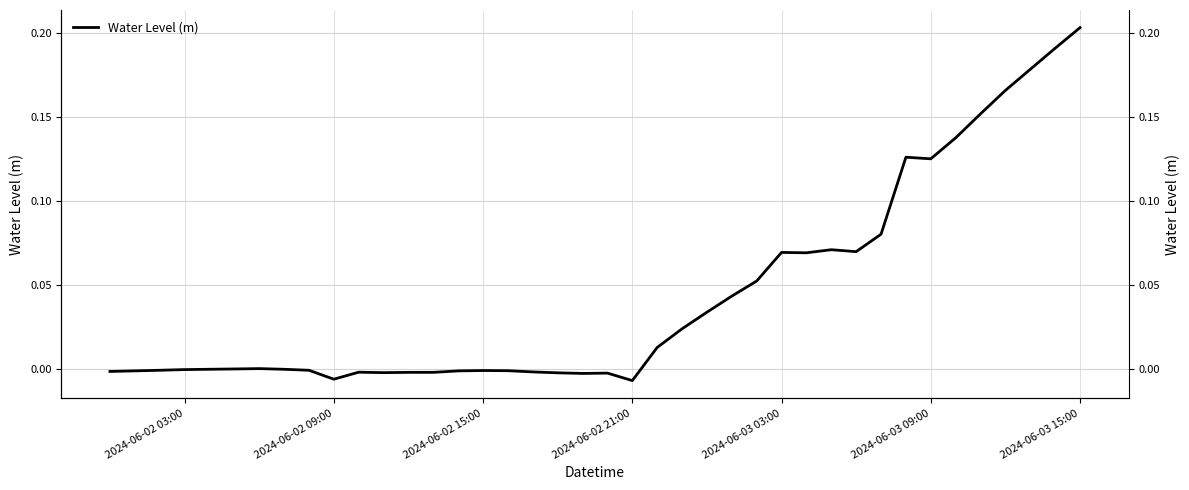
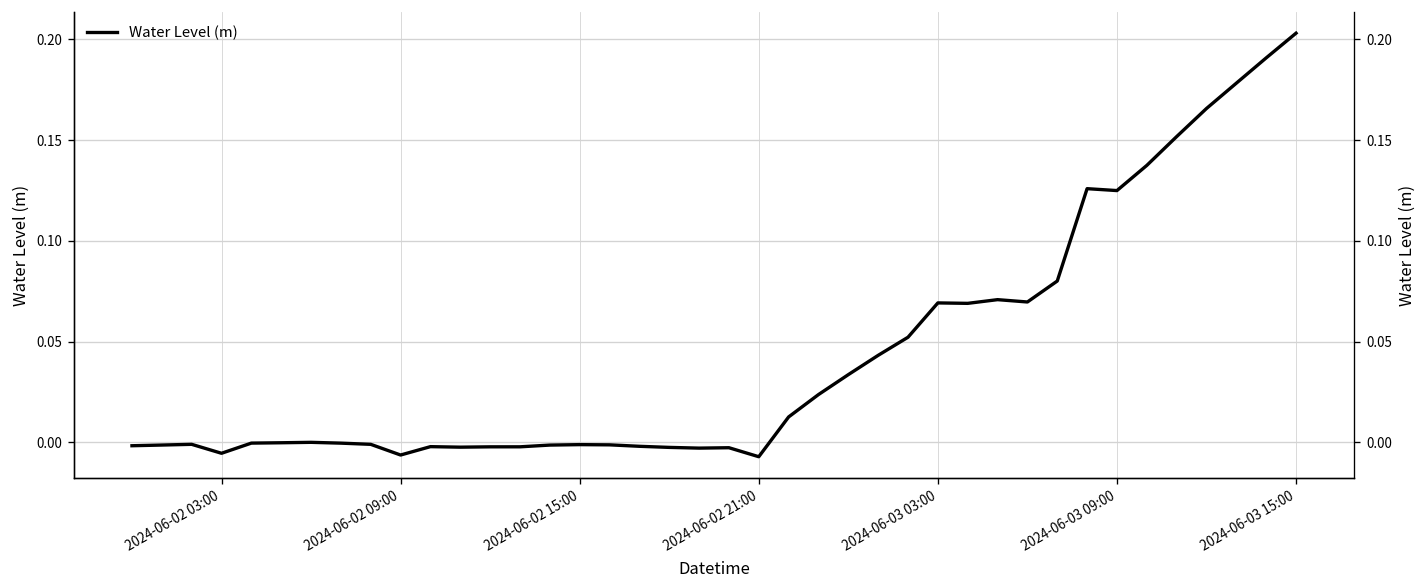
2024-06-02 03:00: -0.001 -> -0.005
